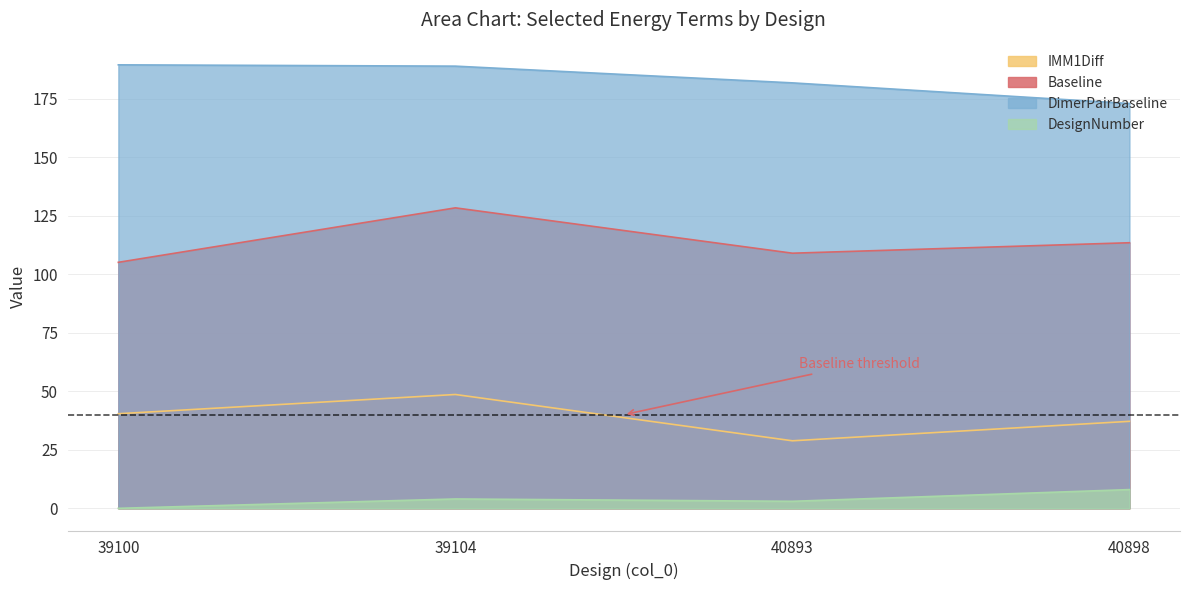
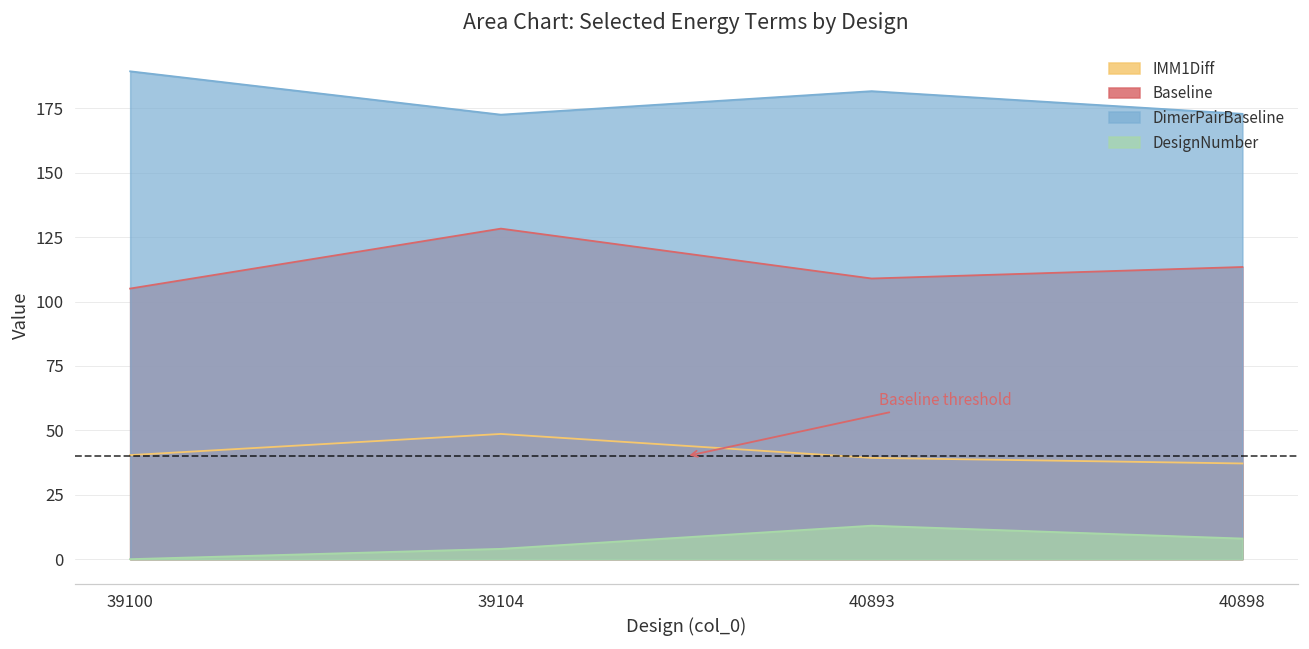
DimerPairBaseline, 39104: 189 -> 173
IMM1Diff, 40893: 29 -> 39
DesignNumber, 40893: 3 -> 13
